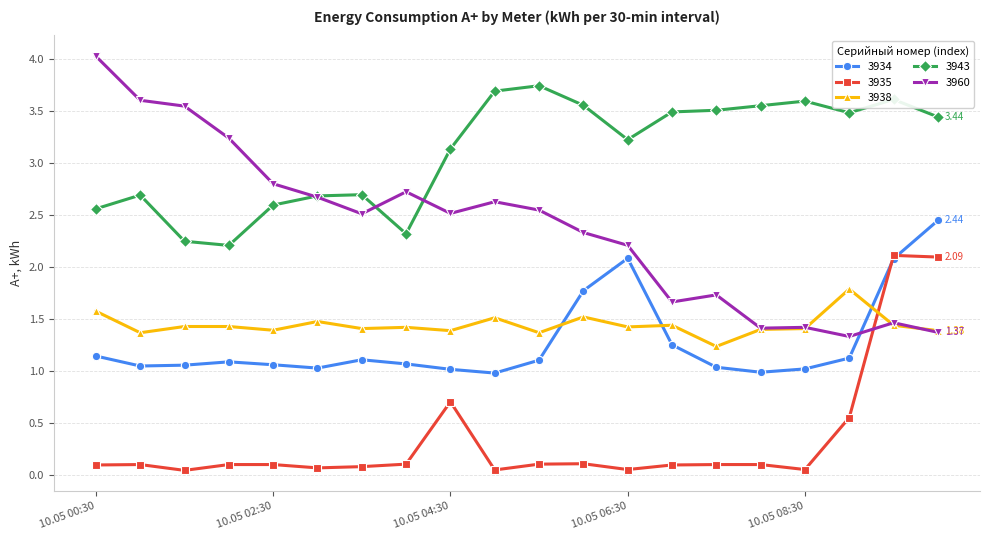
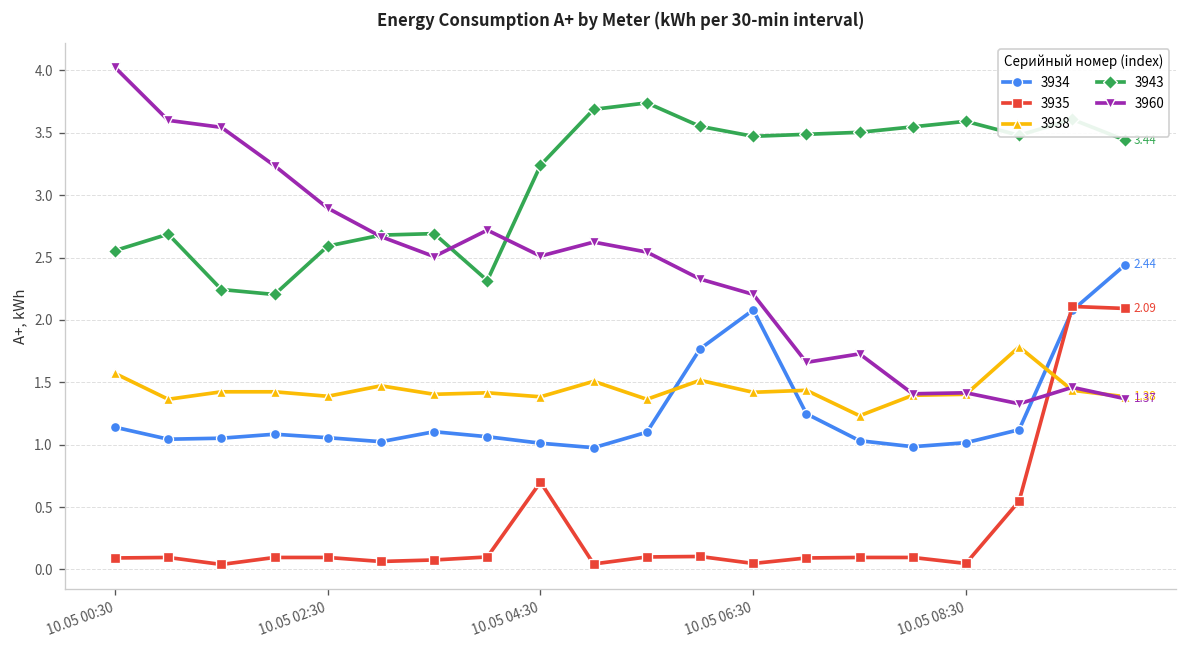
3960, 10.05 02:30: 2.80 -> 2.90
3943, 10.05 04:30: 3.13 -> 3.24
3943, 10.05 06:30: 3.22 -> 3.47
